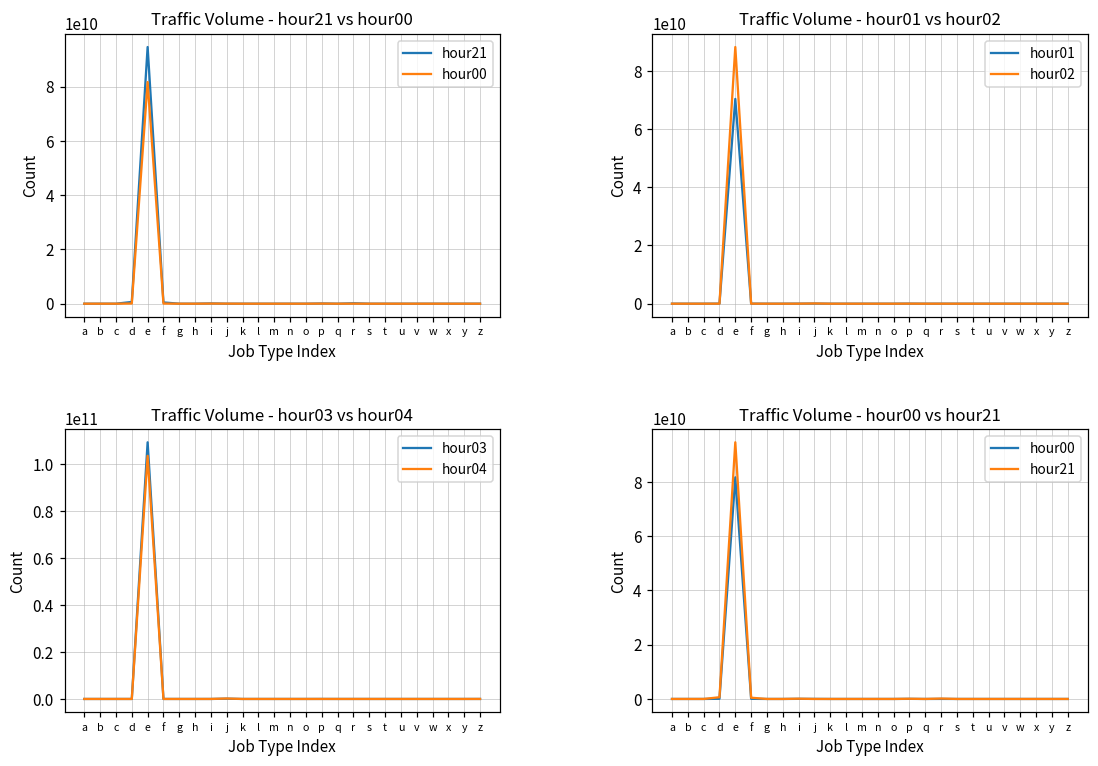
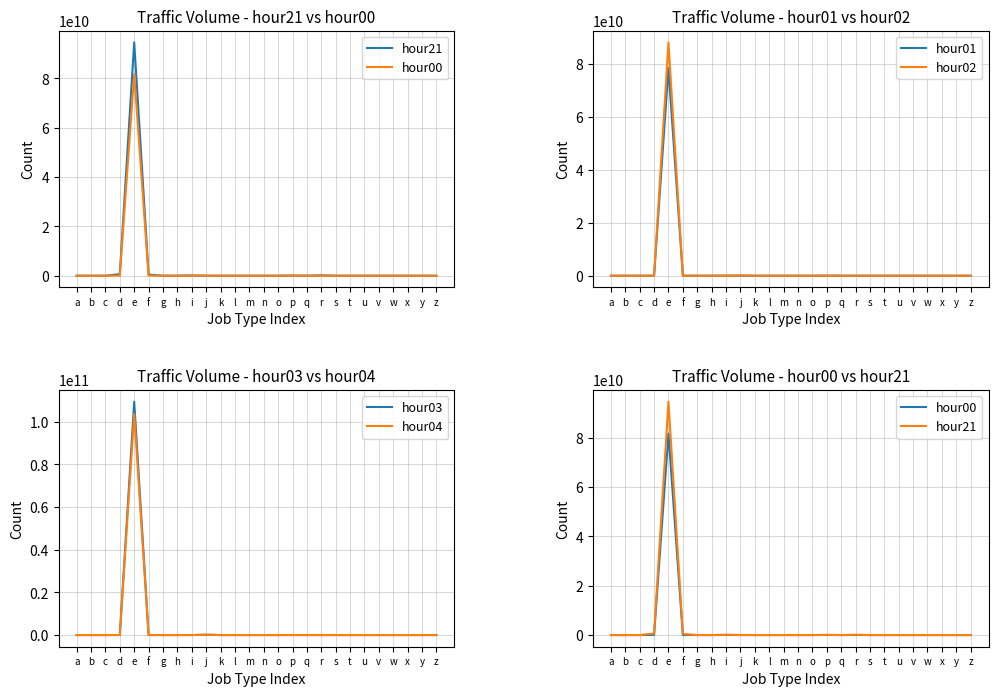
Traffic Volume - hour01 vs hour02, hour01, e: 70000000000 -> 78000000000
